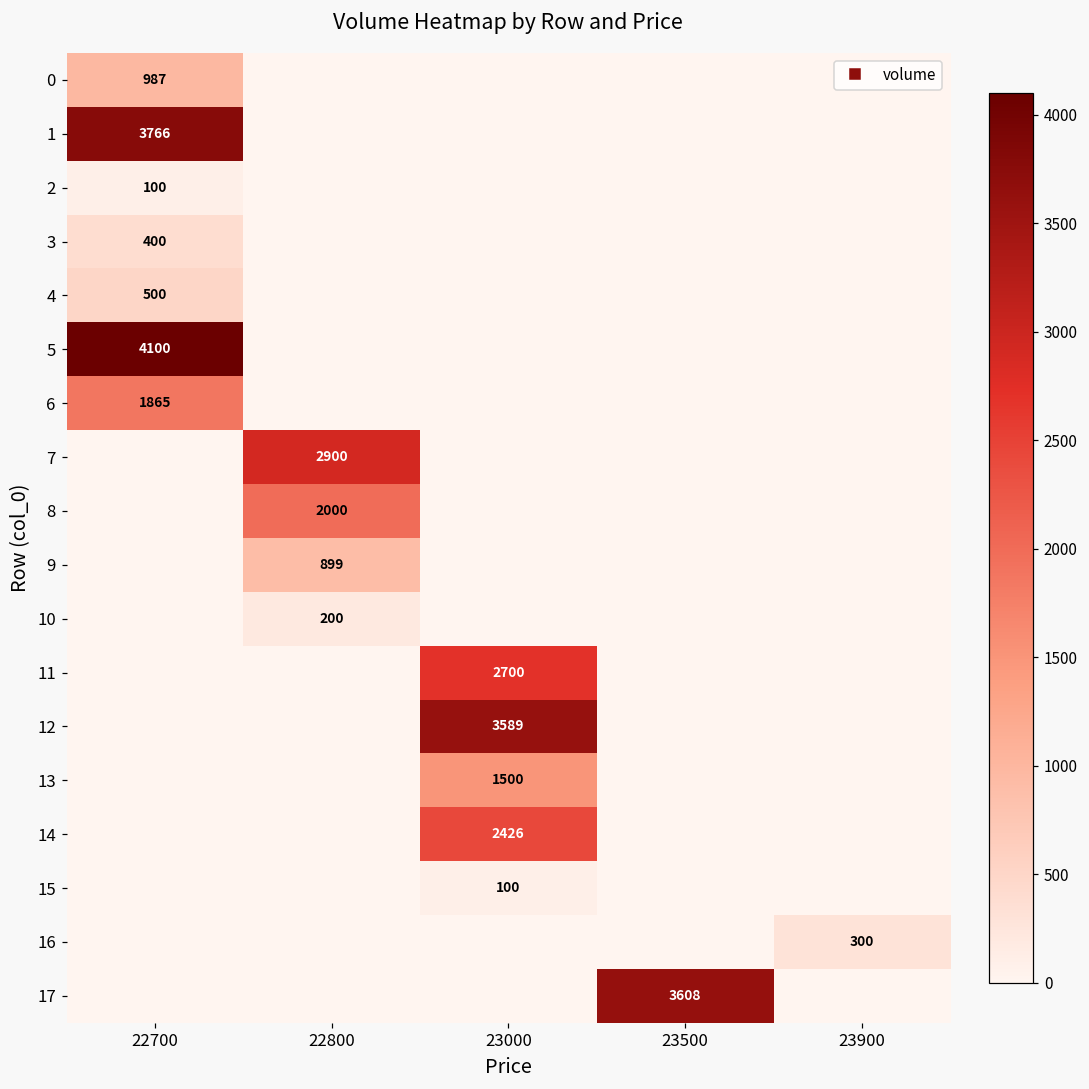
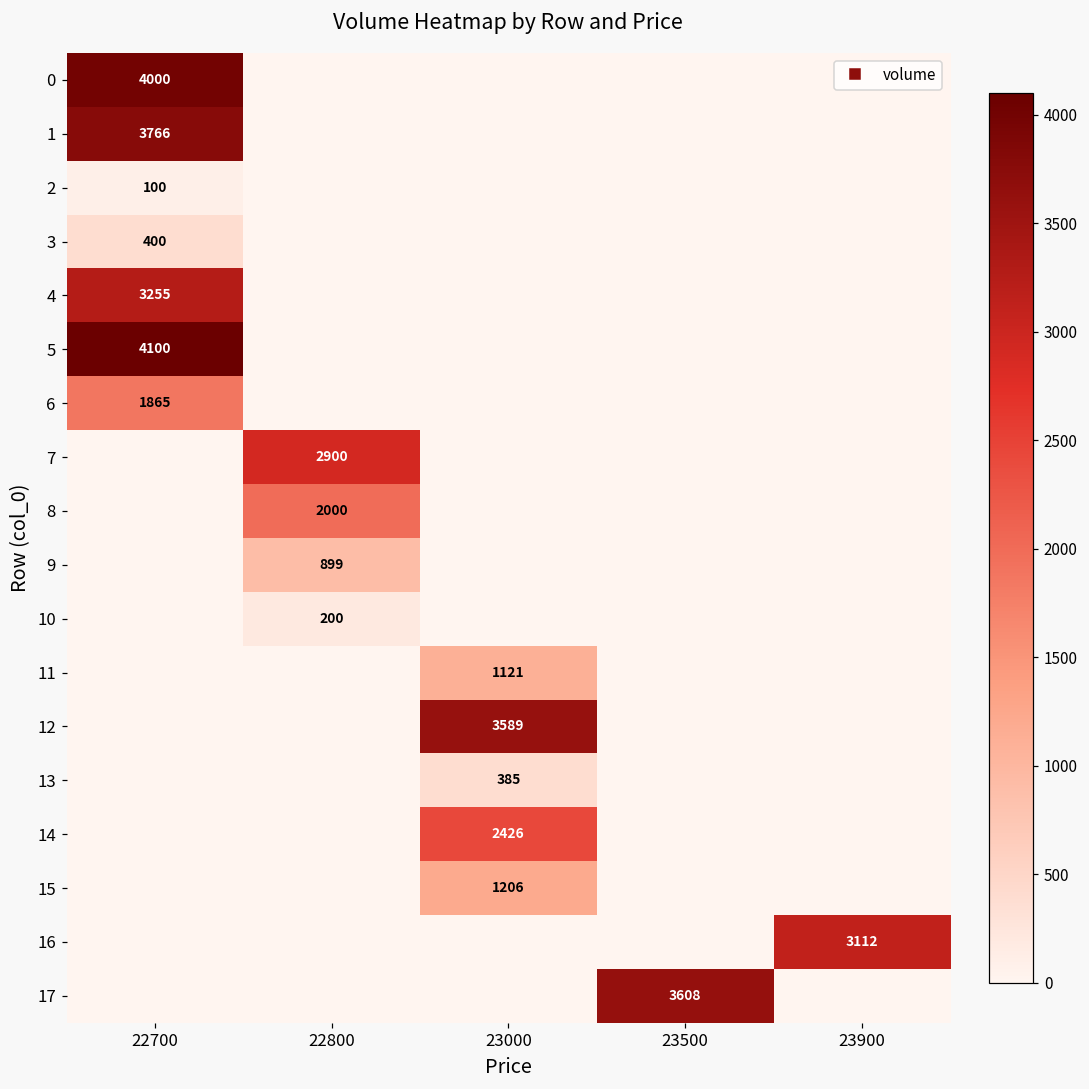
0, 22700: 987 -> 4000
4, 22700: 500 -> 3255
11, 23000: 2700 -> 1121
13, 23000: 1500 -> 385
15, 23000: 100 -> 1206
16, 23900: 300 -> 3112
